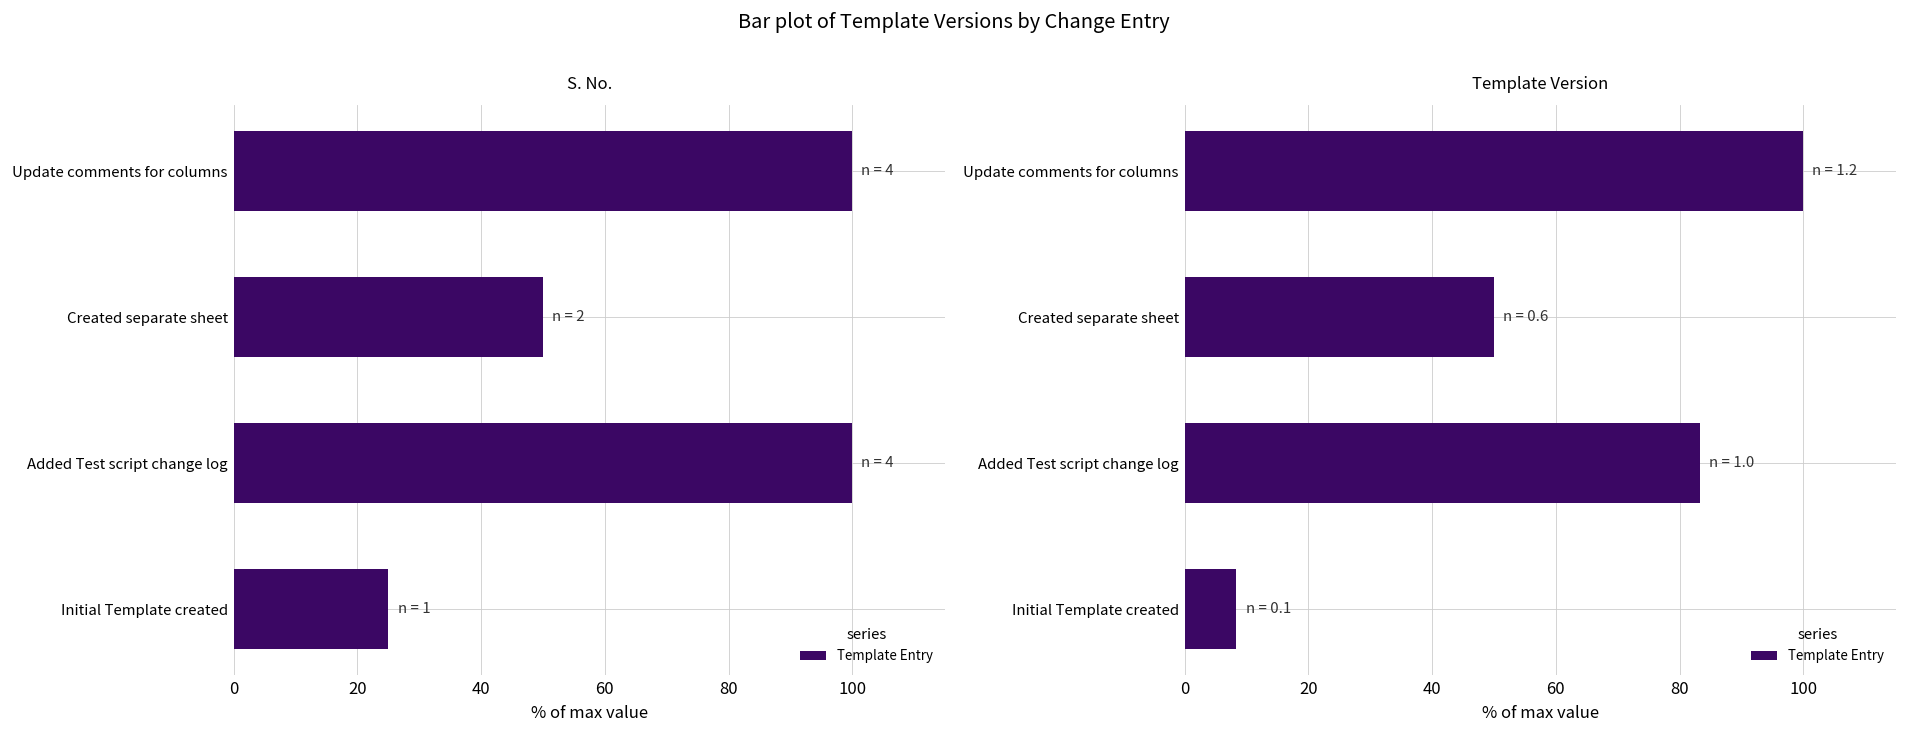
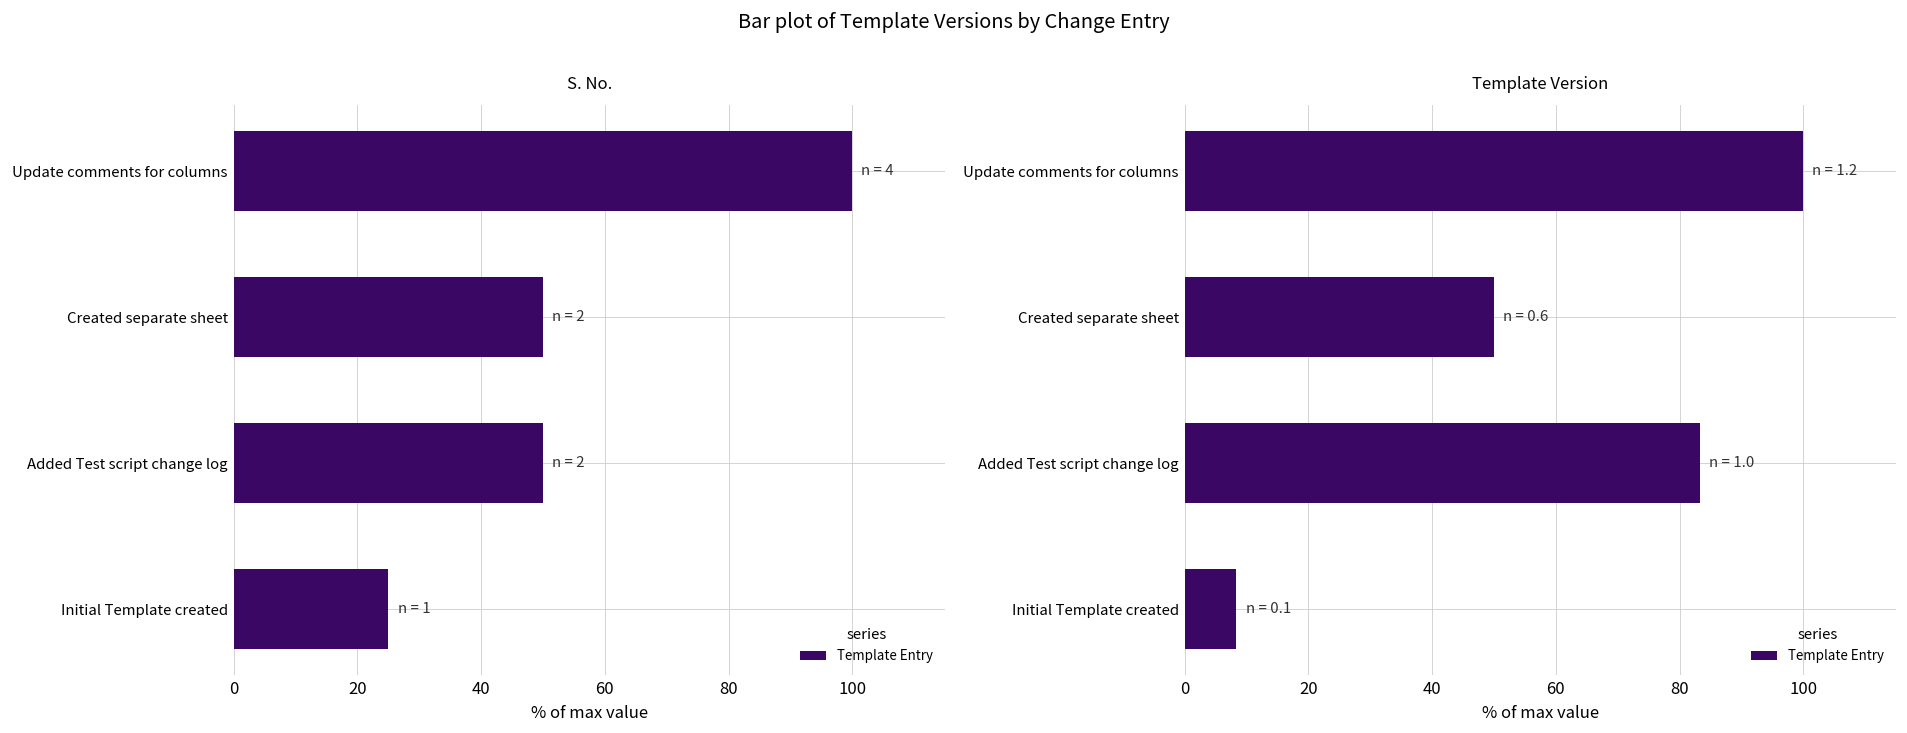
S. No., Added Test script change log: 4 -> 2
